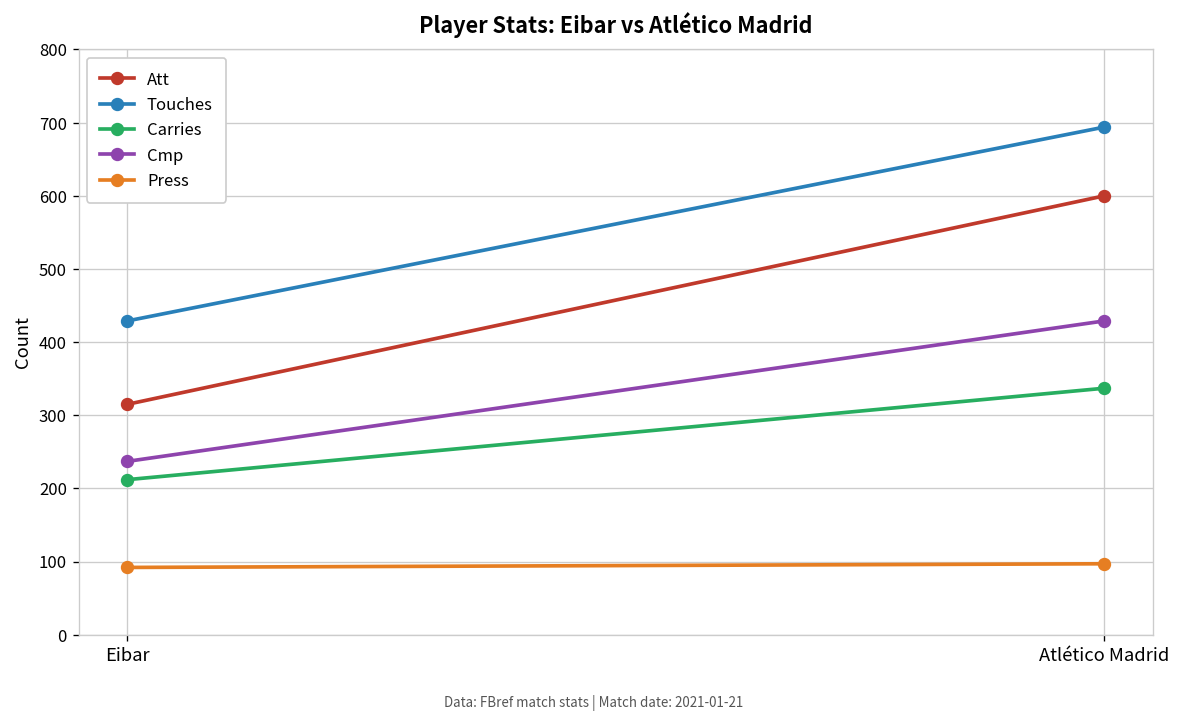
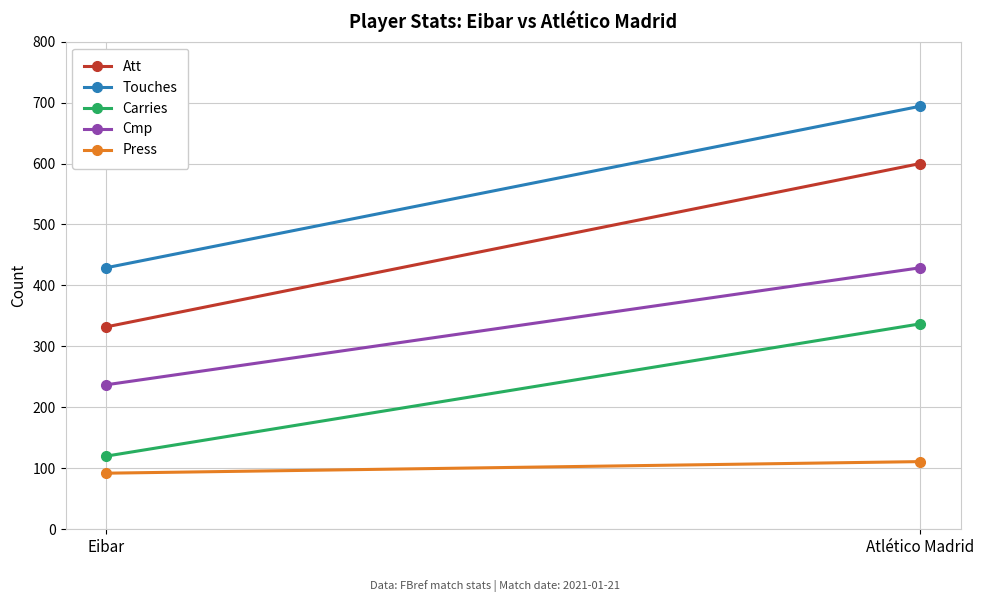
Att, Eibar: 320 -> 330
Carries, Eibar: 210 -> 120
Press, Atlético Madrid: 100 -> 110
